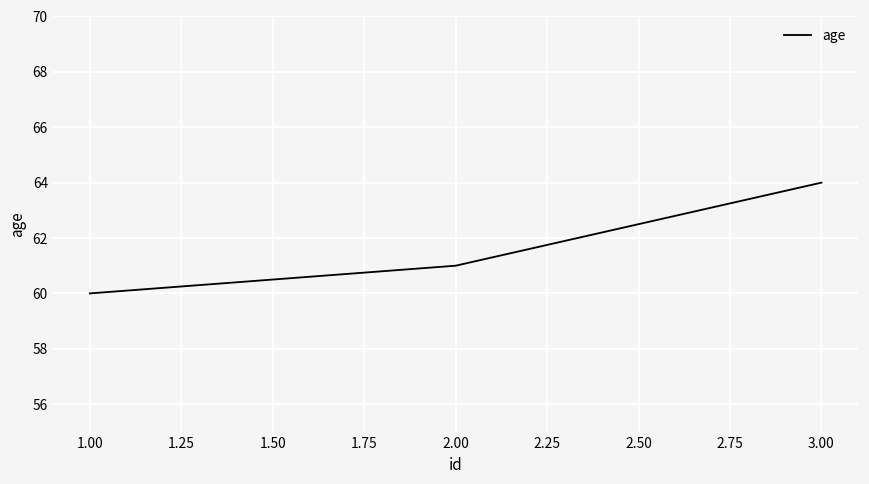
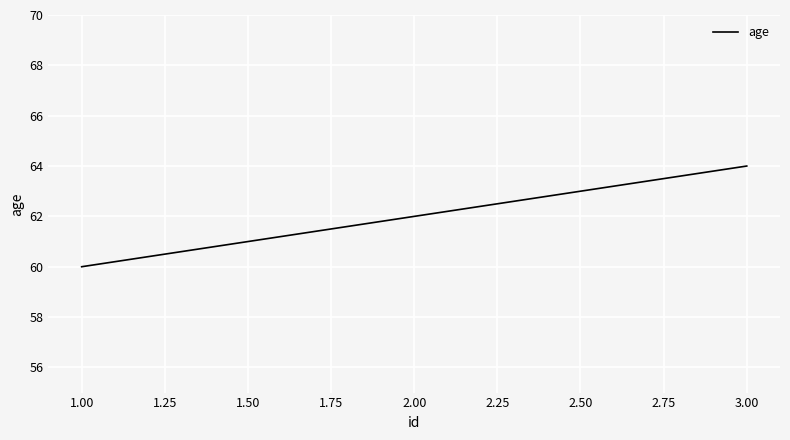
2.00: 61 -> 62
